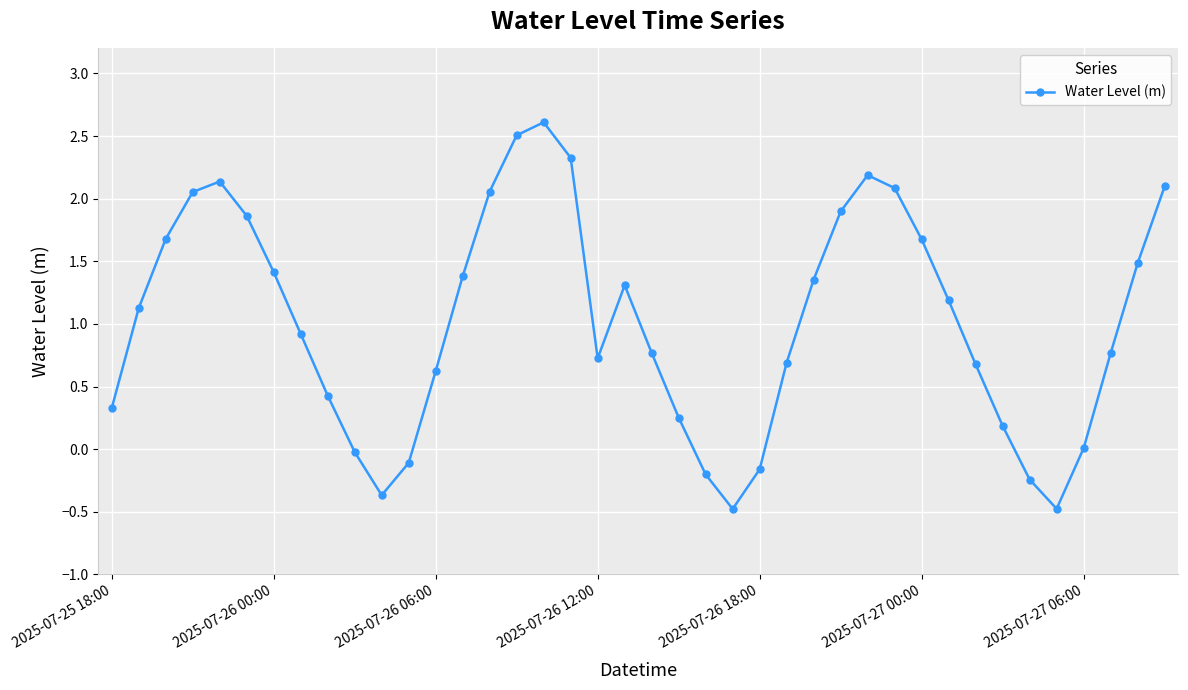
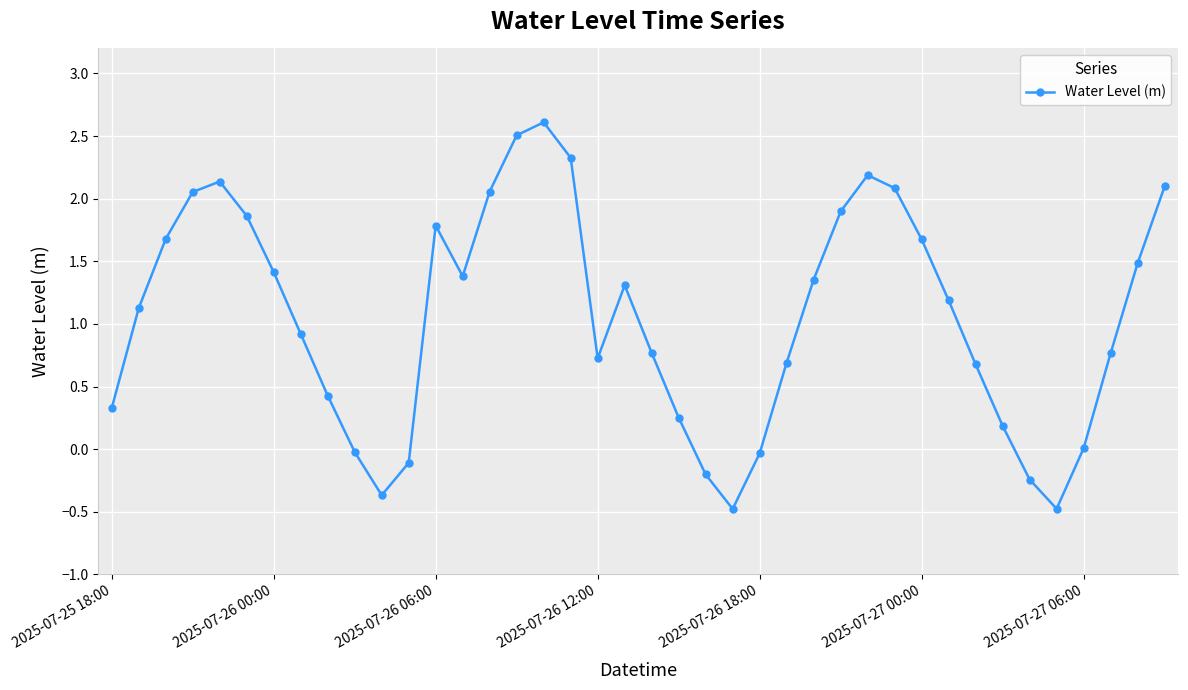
2025-07-26 06:00: 0.62 -> 1.78
2025-07-26 18:00: -0.16 -> -0.03
